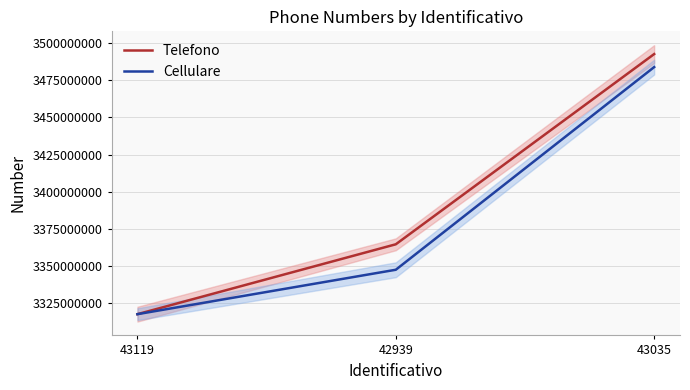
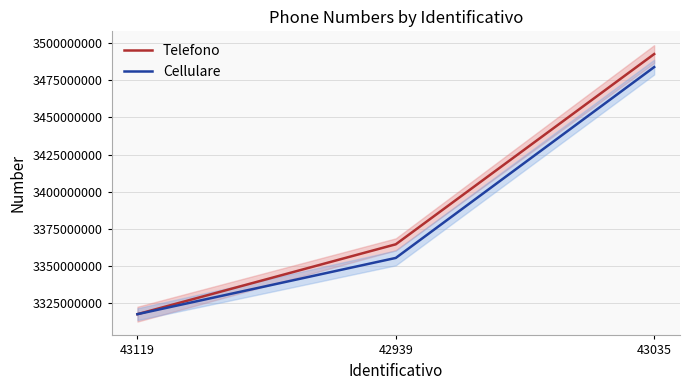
Cellulare, 42939: 3347000000 -> 3355000000
